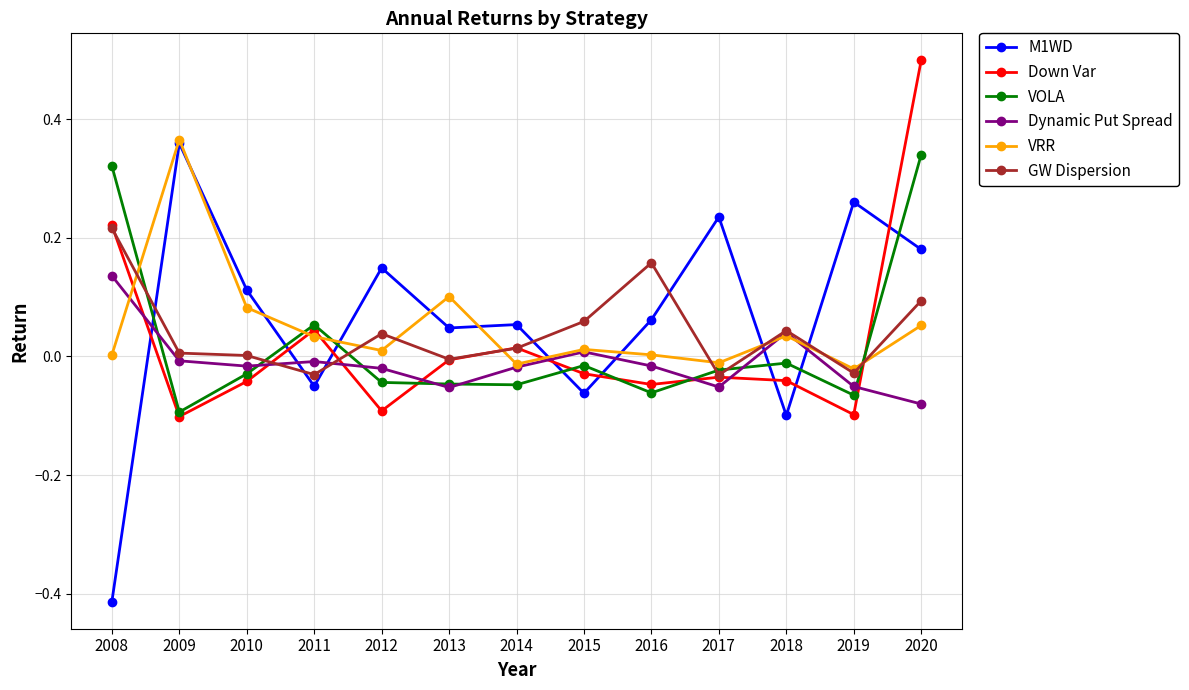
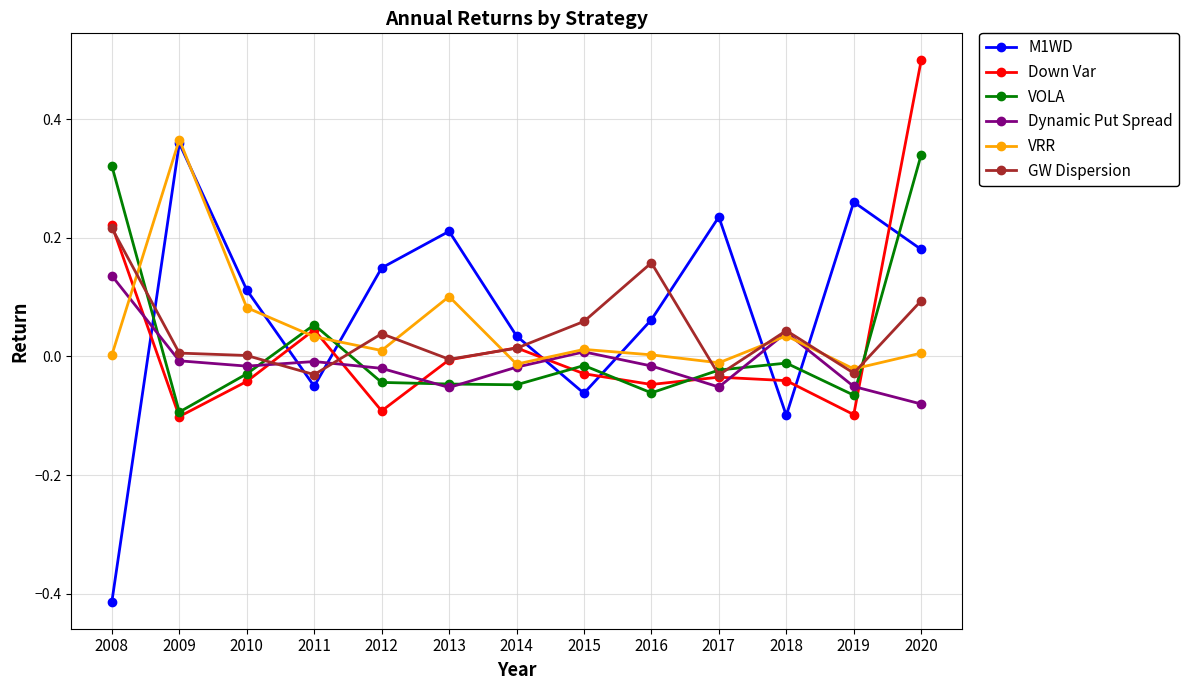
M1WD, 2013: 0.05 -> 0.21
M1WD, 2014: 0.05 -> 0.03
VRR, 2020: 0.05 -> 0.01
